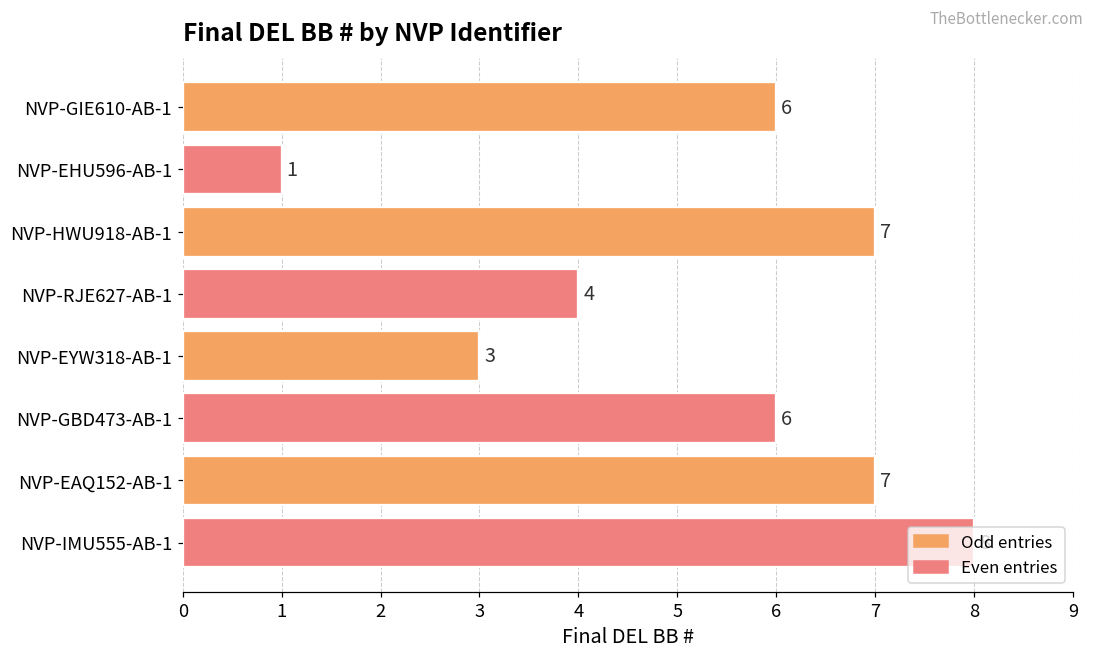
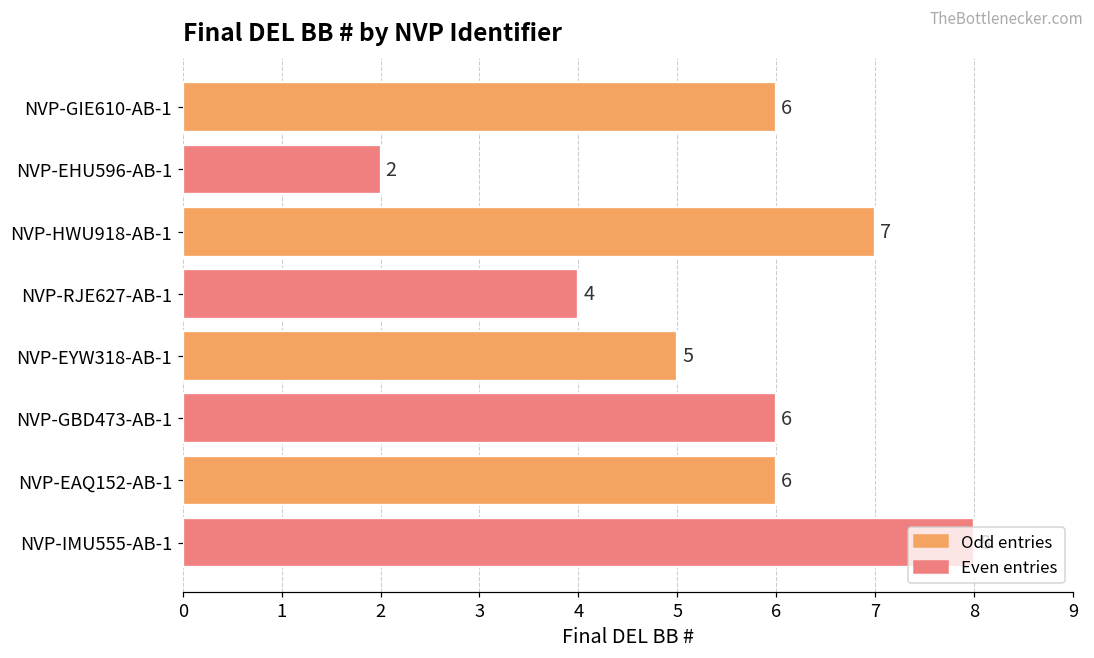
NVP-EHU596-AB-1: 1 -> 2
NVP-EYW318-AB-1: 3 -> 5
NVP-EAQ152-AB-1: 7 -> 6
